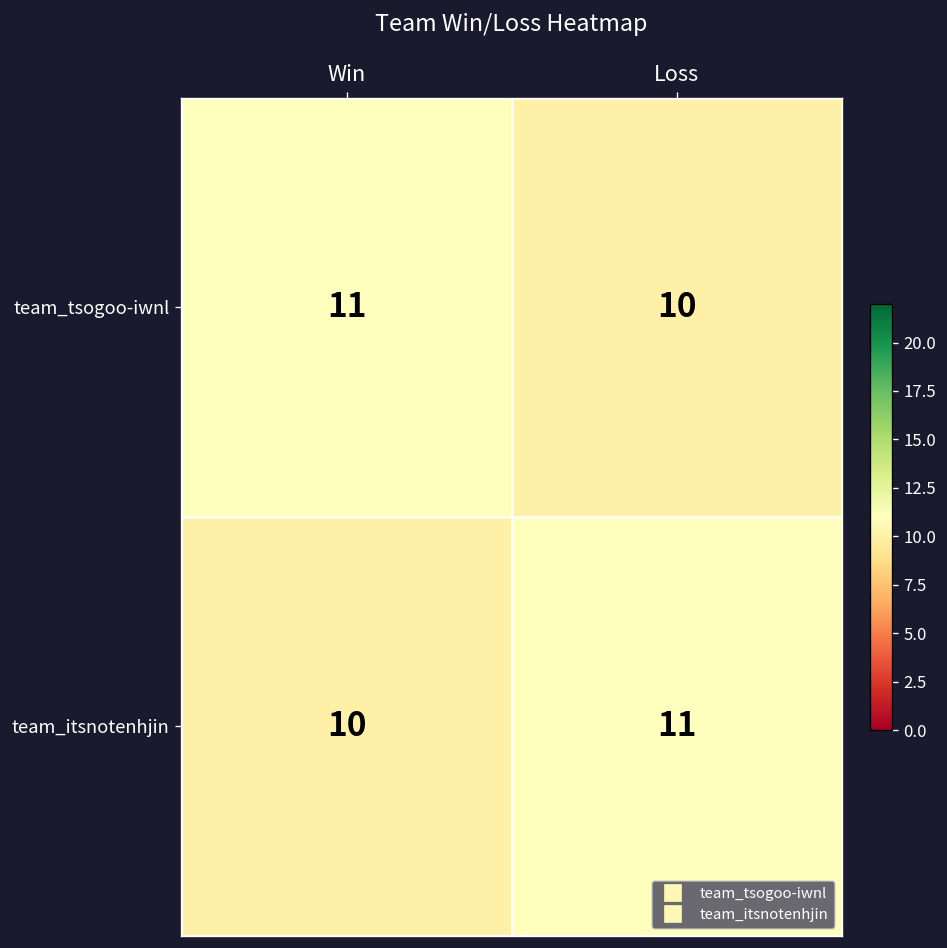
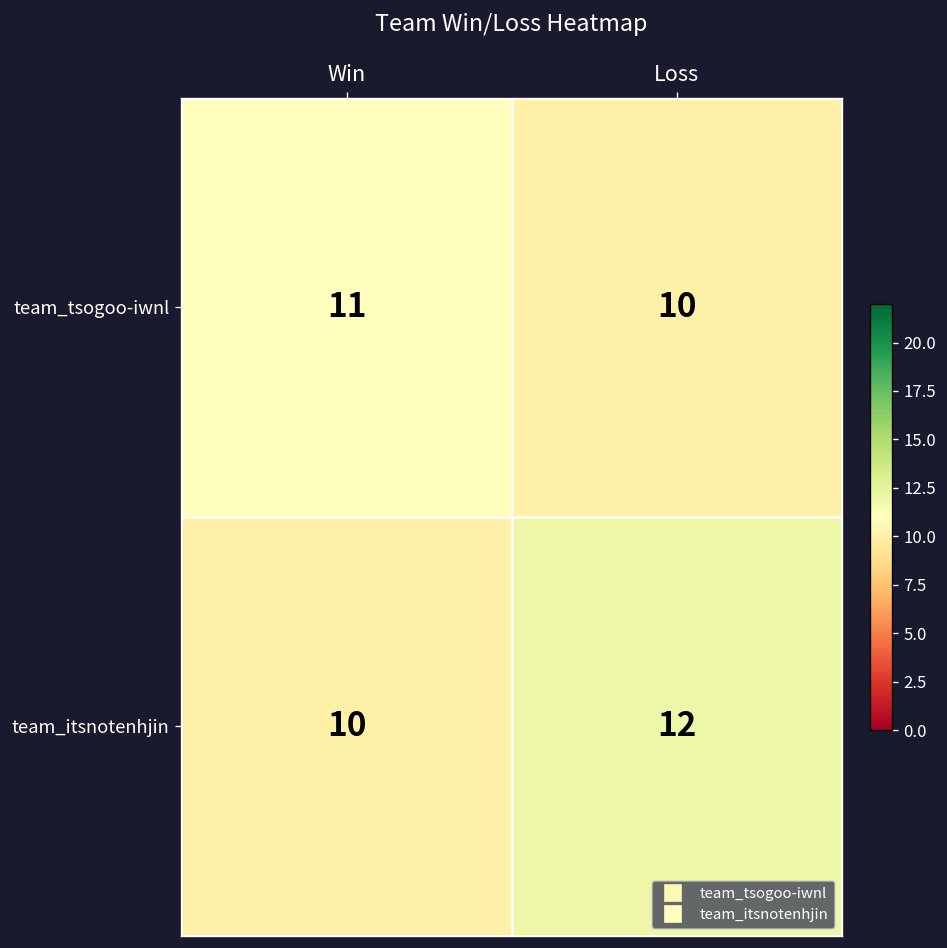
team_itsnotenhjin, Loss: 11 -> 12
